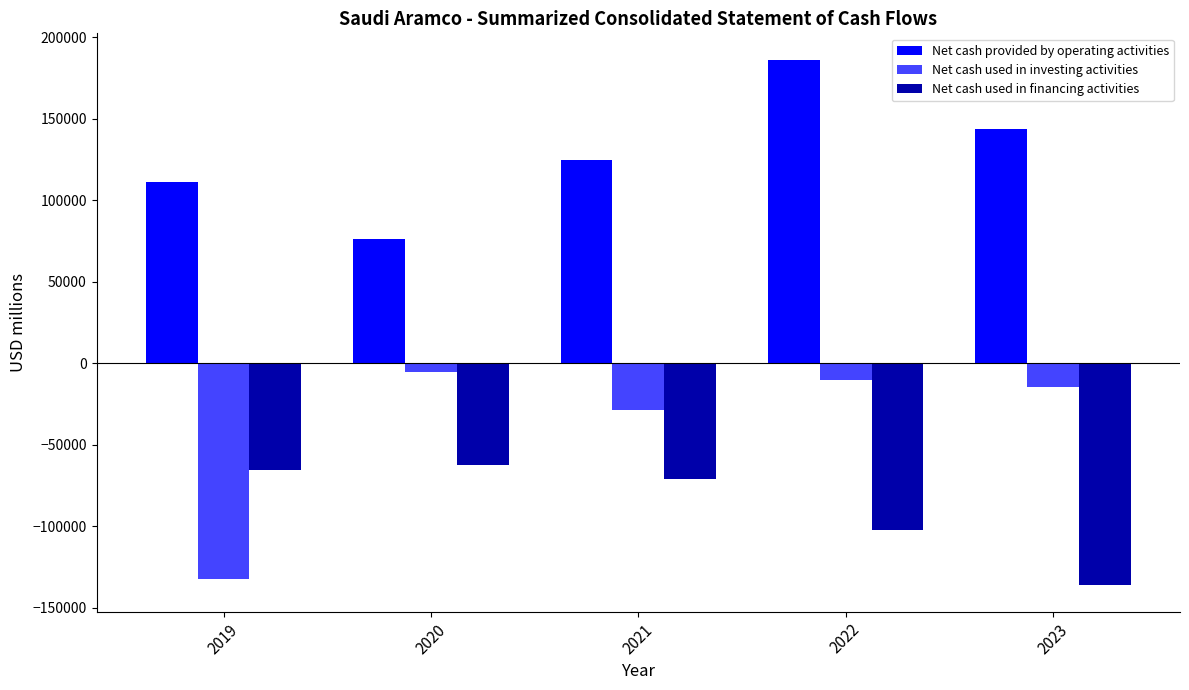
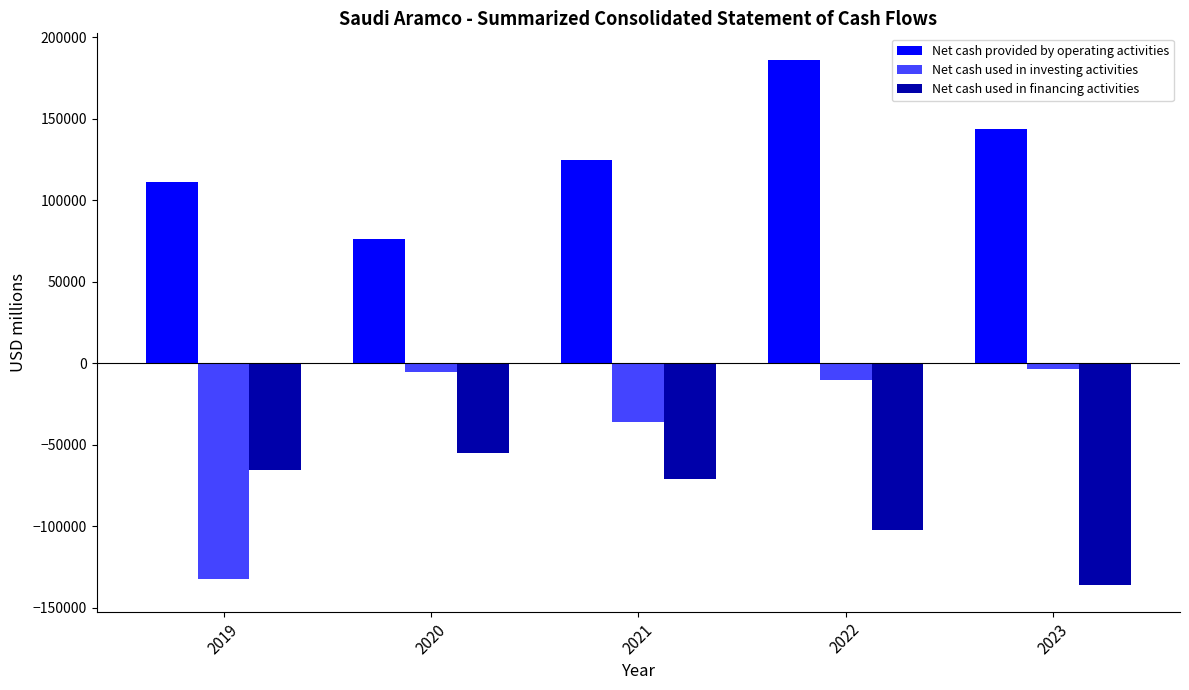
Net cash used in financing activities, 2020: -63000 -> -55000
Net cash used in investing activities, 2021: -28000 -> -36000
Net cash used in investing activities, 2023: -14000 -> -3000
